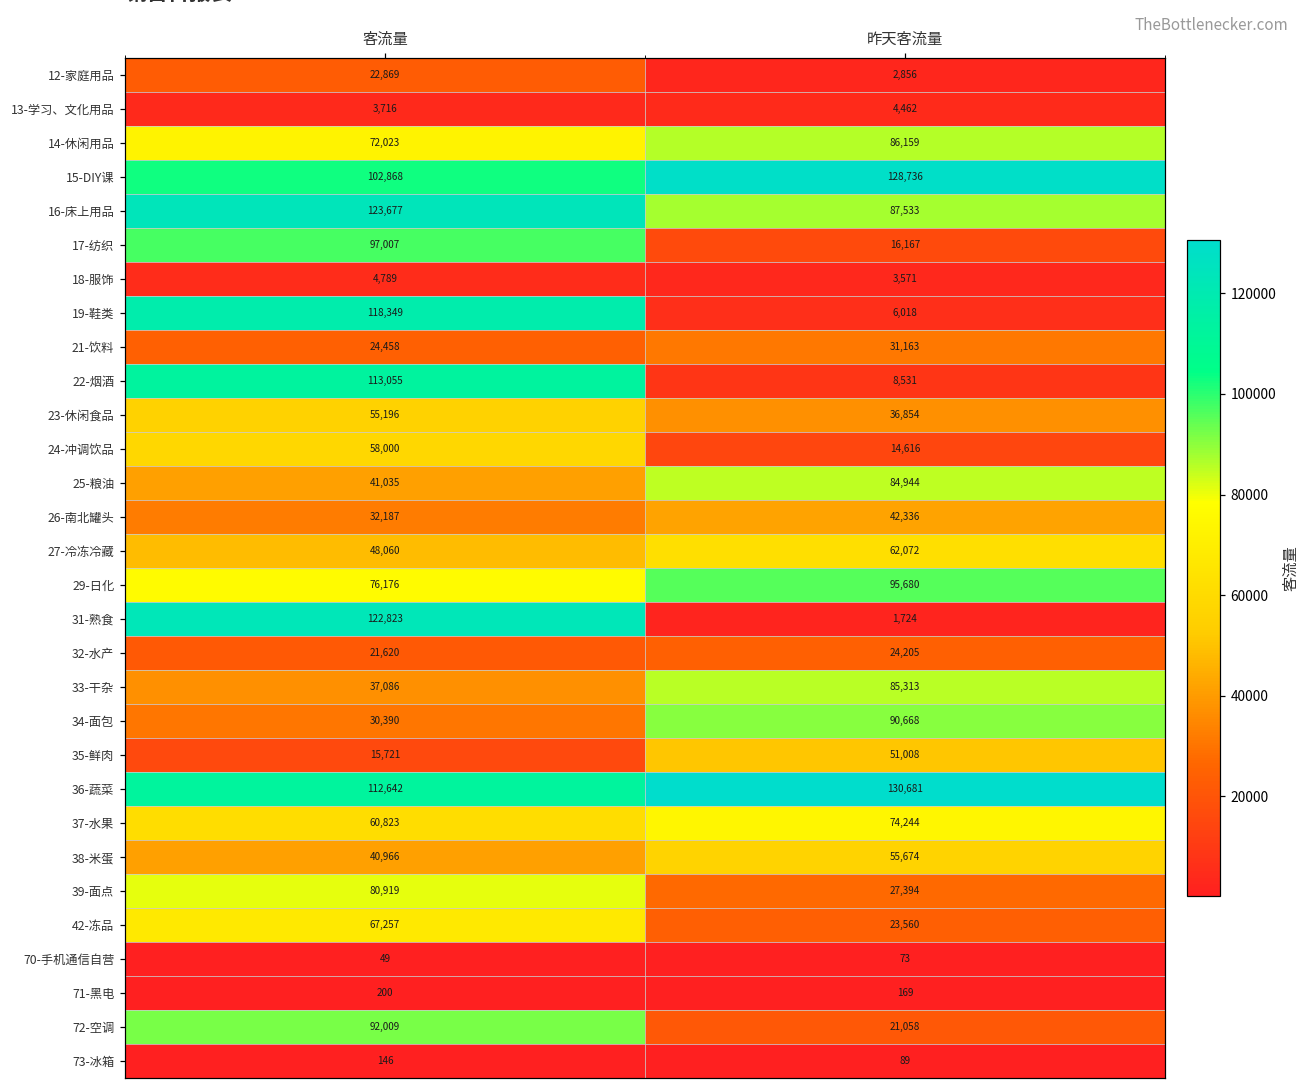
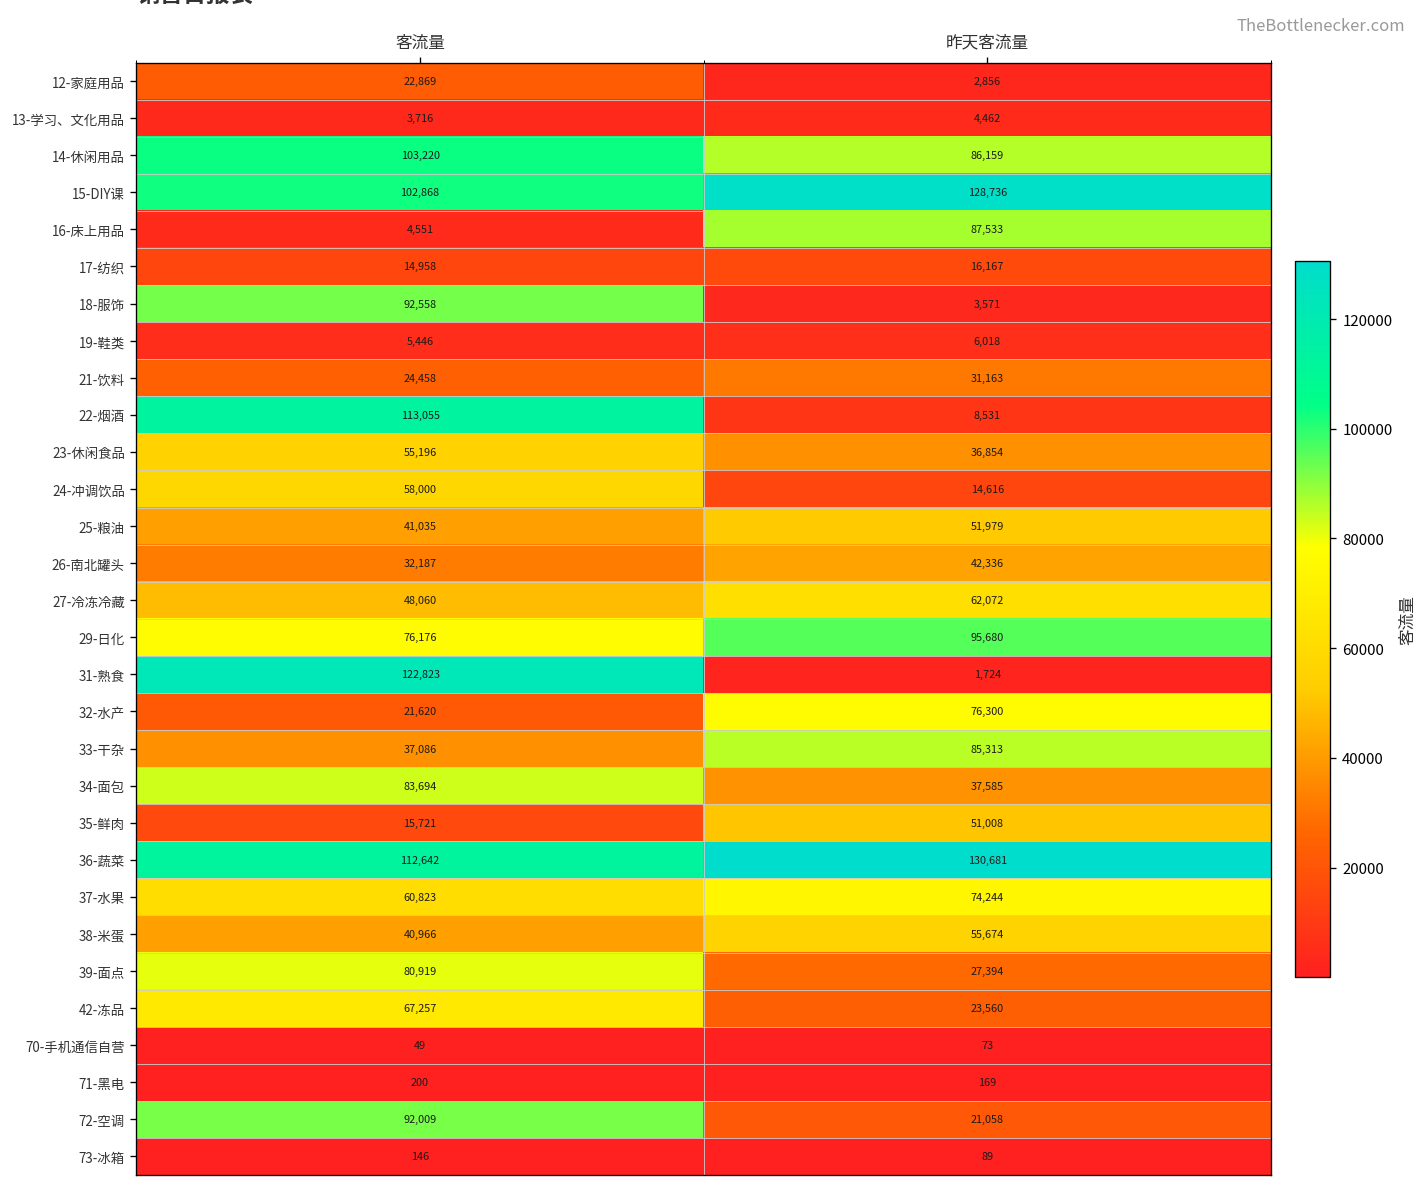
14-休闲用品, 客流量: 72,023 -> 103,220
16-床上用品, 客流量: 123,677 -> 4,551
17-纺织, 客流量: 97,007 -> 14,958
18-服饰, 客流量: 4,789 -> 92,558
19-鞋类, 客流量: 118,349 -> 5,446
25-粮油, 昨天客流量: 84,944 -> 51,979
32-水产, 昨天客流量: 24,205 -> 76,300
34-面包, 客流量: 30,390 -> 83,694
34-面包, 昨天客流量: 90,668 -> 37,585
